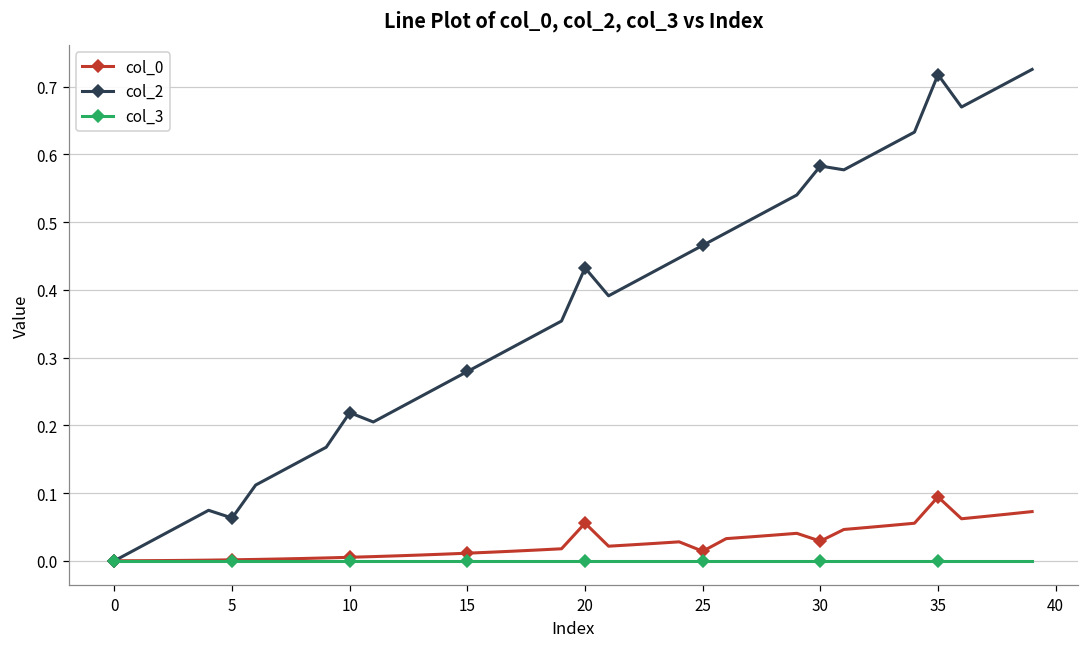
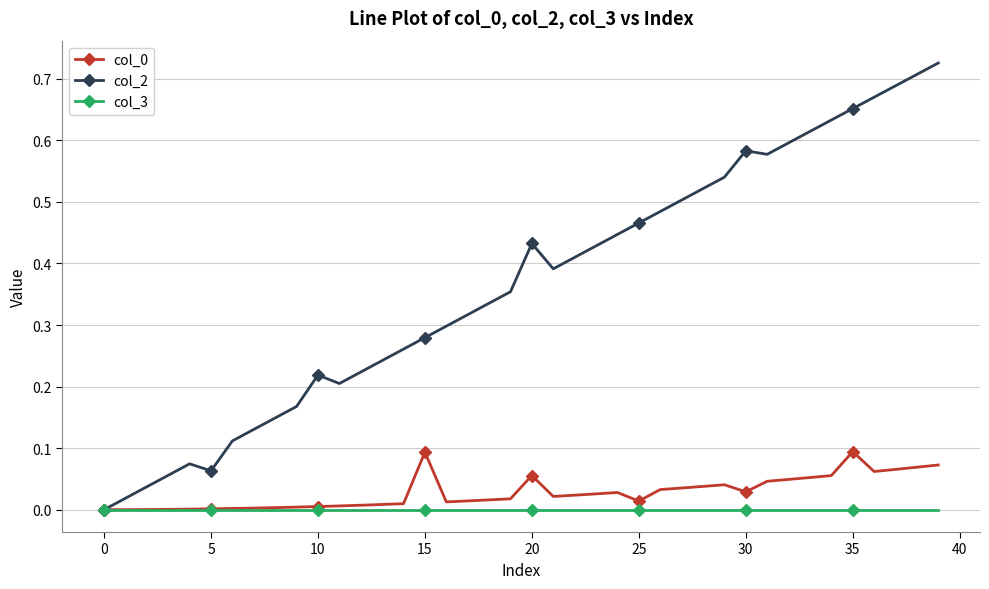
col_0, 15: 0.01 -> 0.09
col_2, 35: 0.72 -> 0.65
